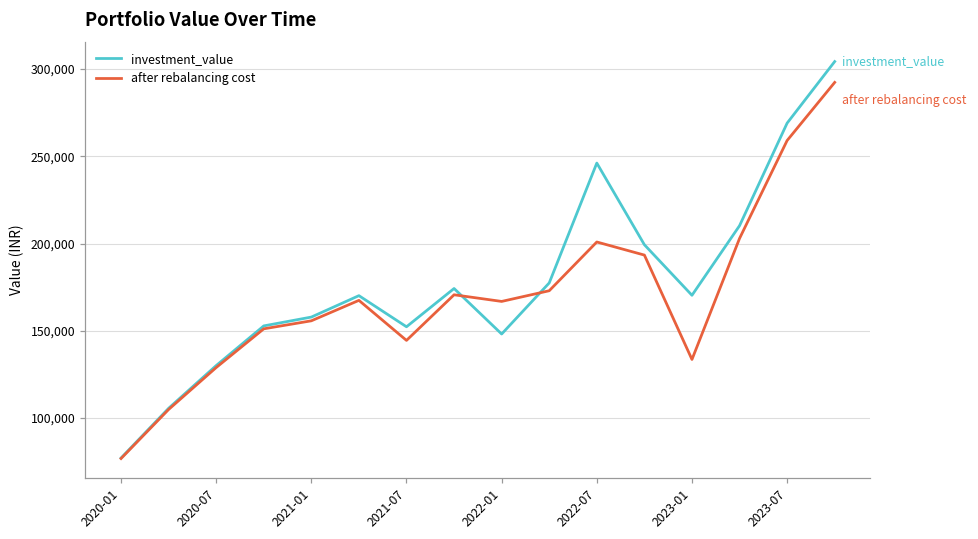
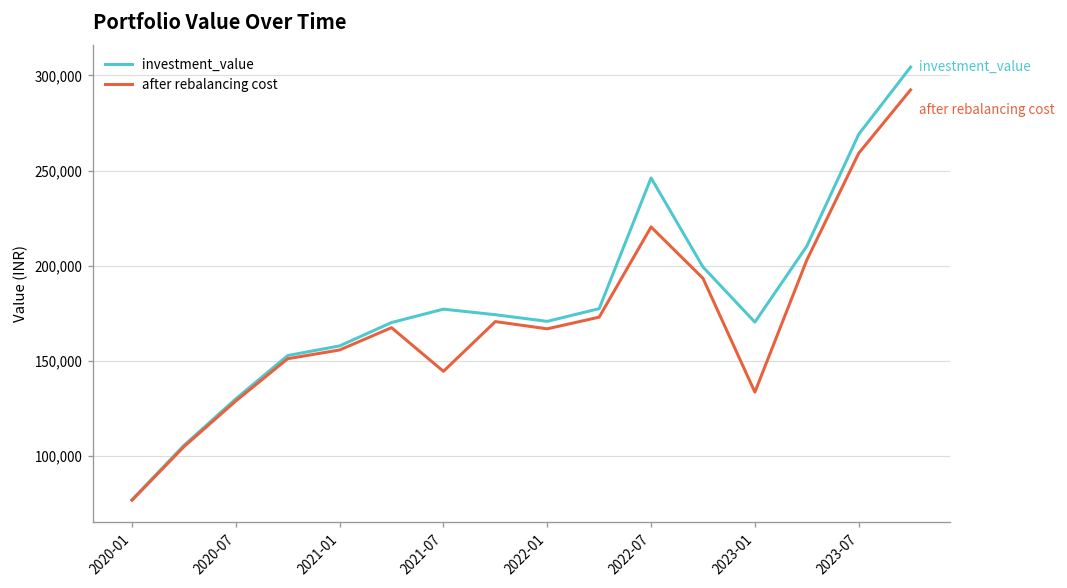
investment_value, 2021-07: 152,000 -> 177,000
investment_value, 2022-01: 148,000 -> 171,000
after rebalancing cost, 2022-07: 201,000 -> 220,000
